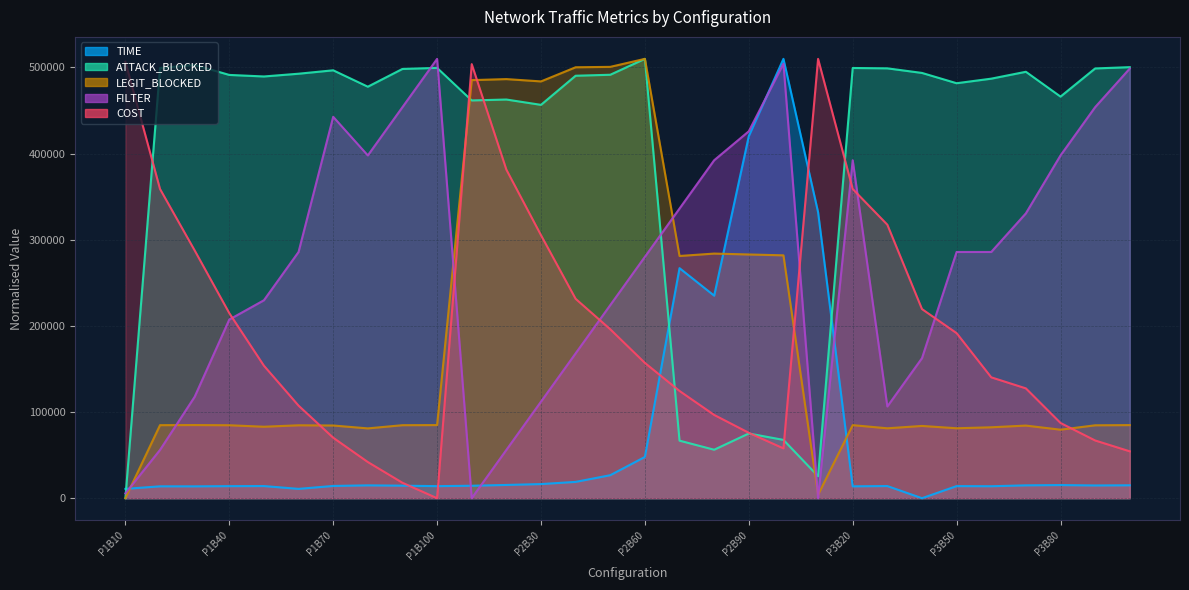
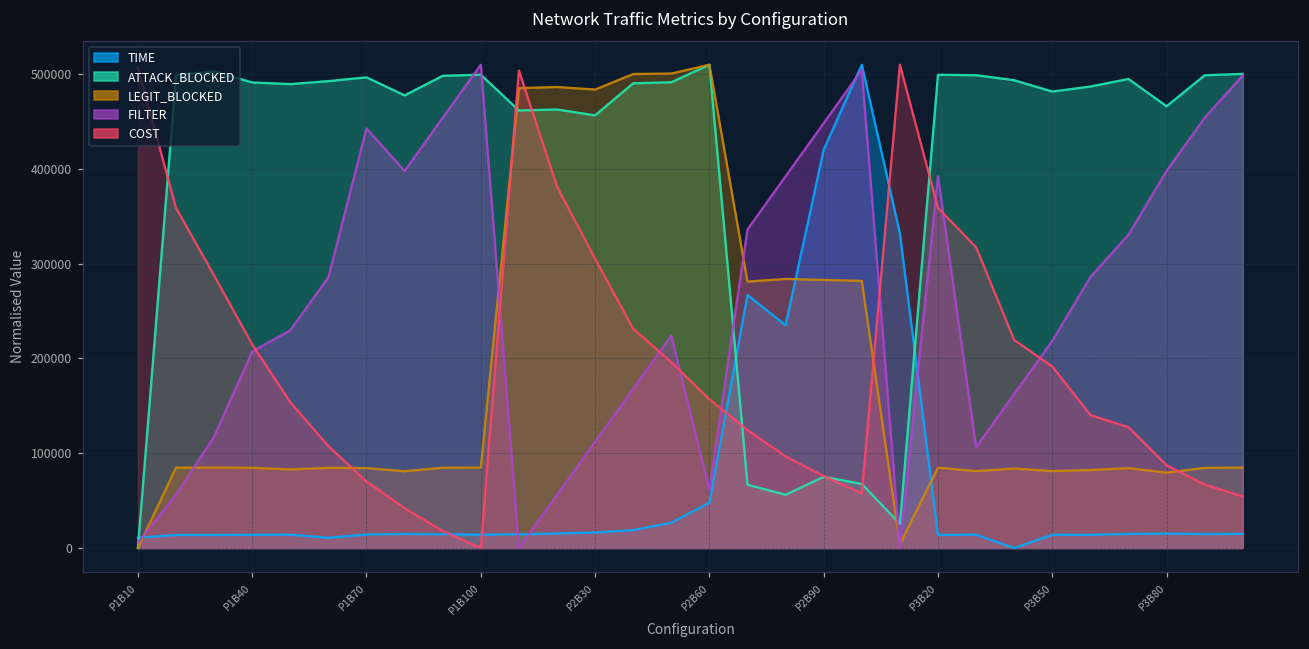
FILTER, P2B60: 280000 -> 60000
FILTER, P2B90: 430000 -> 450000
FILTER, P3B50: 290000 -> 220000
